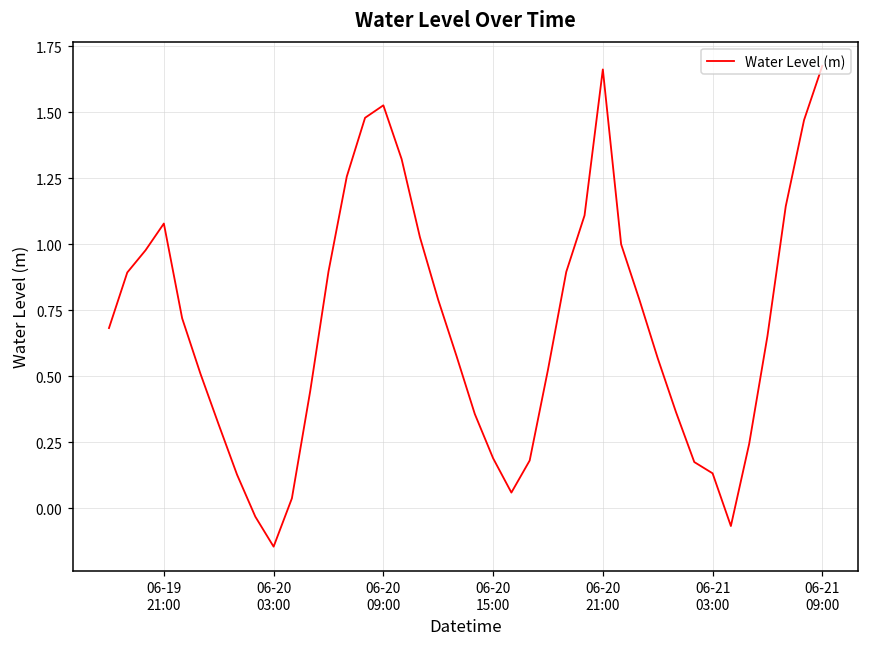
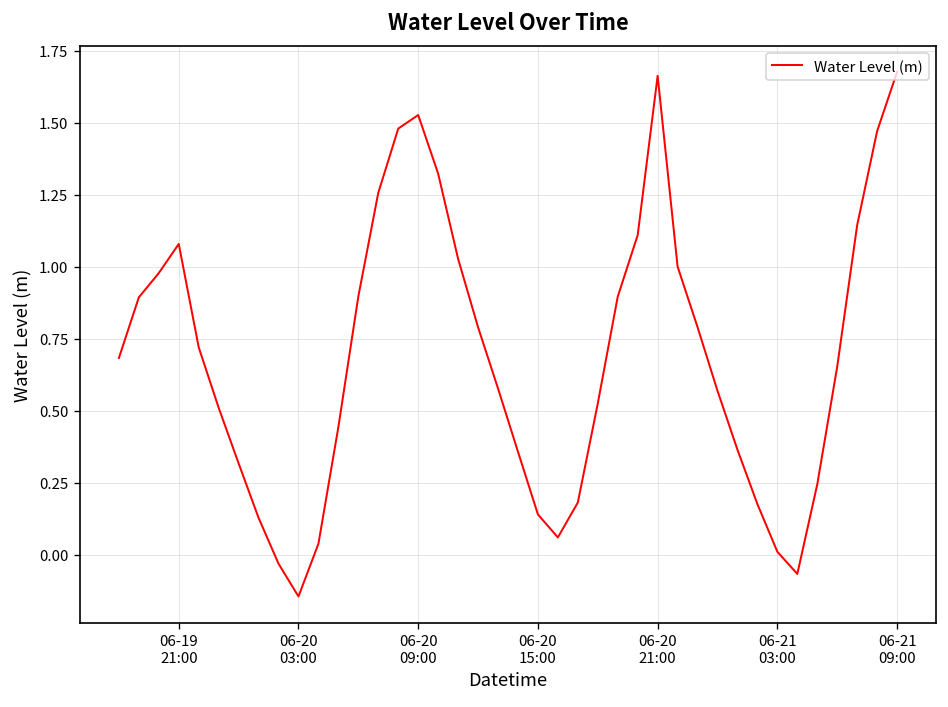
06-20 15:00: 0.19 -> 0.14
06-21 03:00: 0.13 -> 0.01
